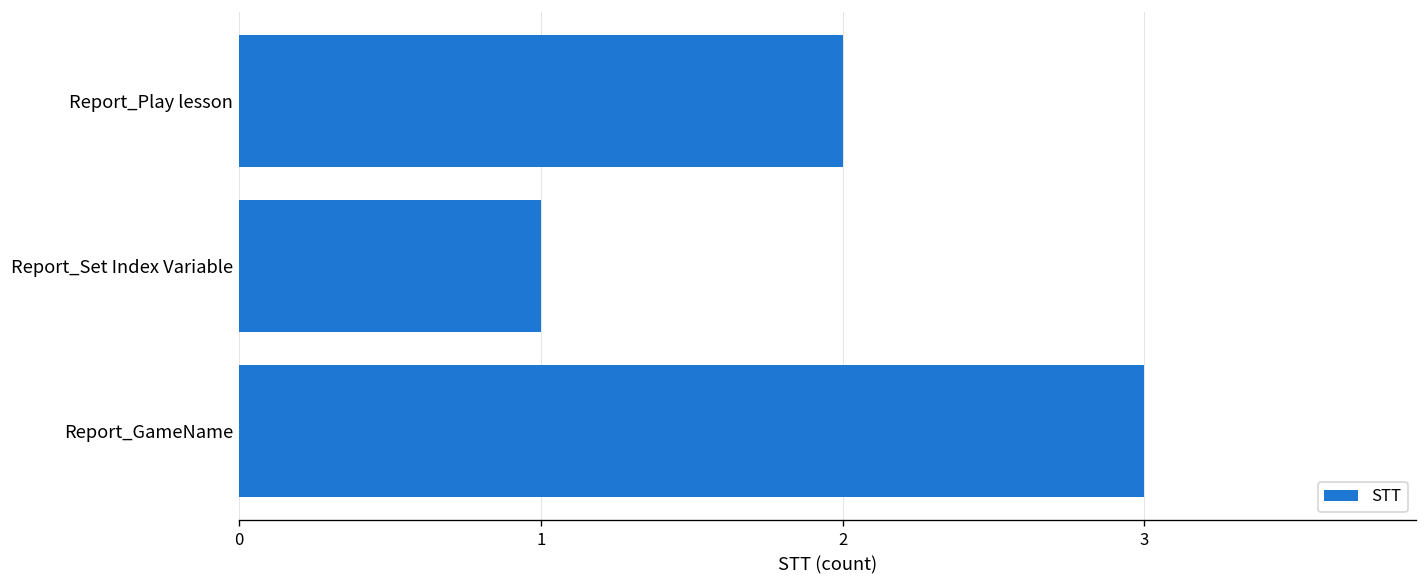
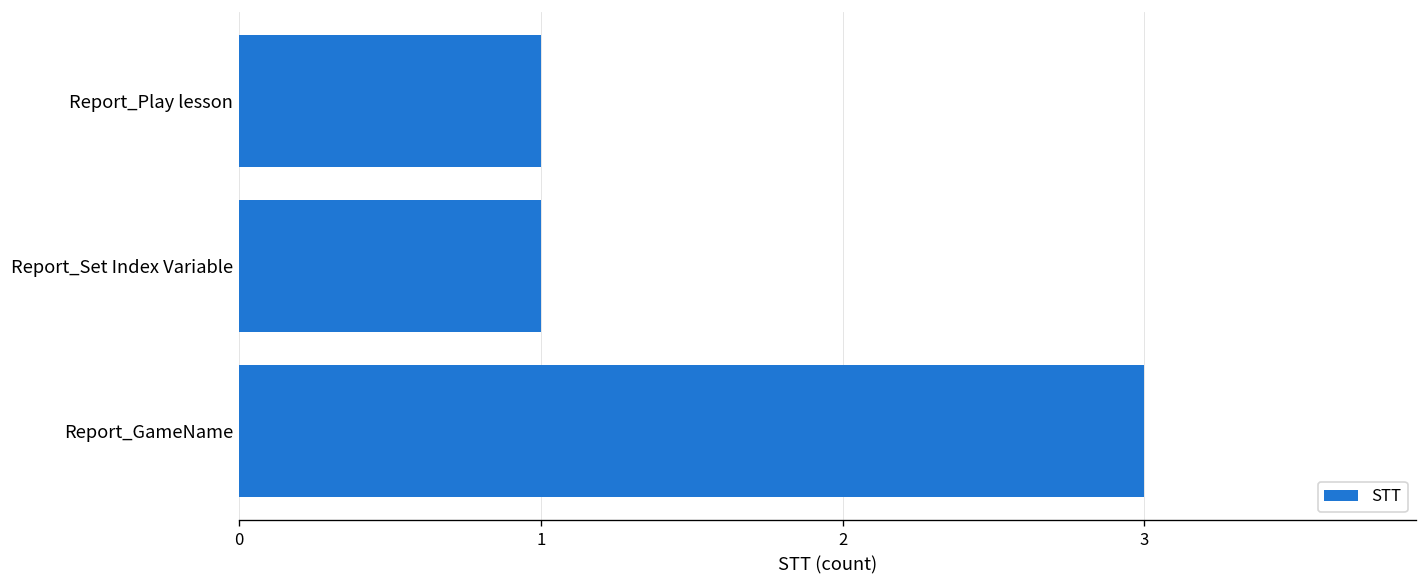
Report_Play lesson: 2 -> 1
